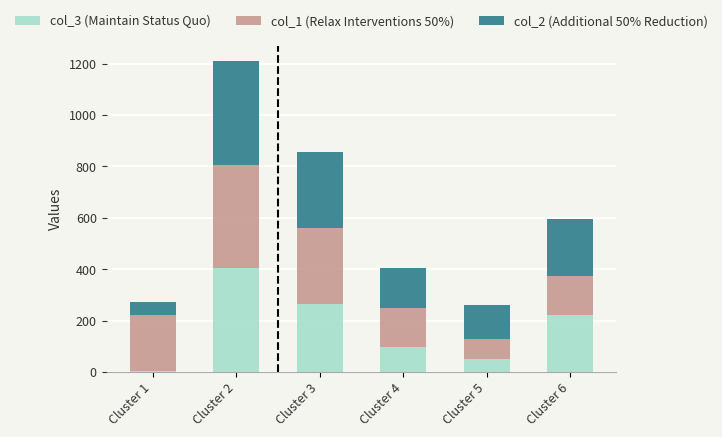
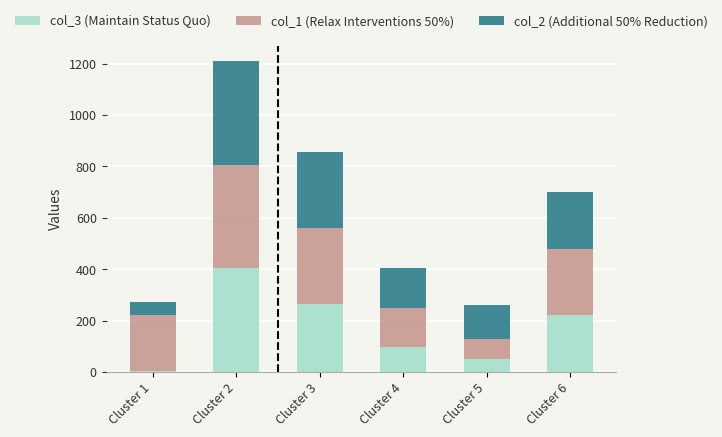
col_1 (Relax Interventions 50%), Cluster 6: 150 -> 260
